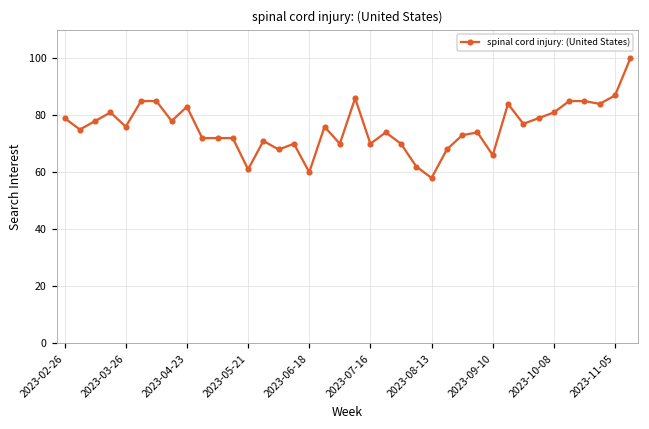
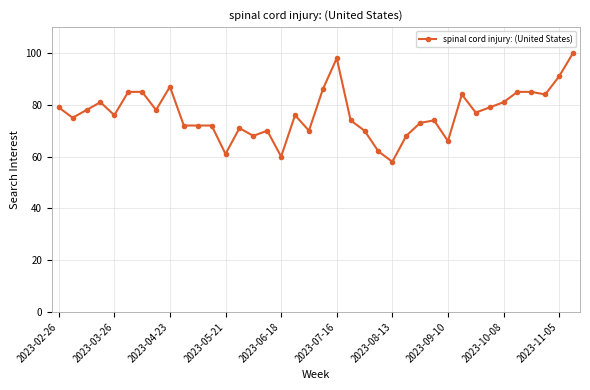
2023-04-23: 83 -> 87
2023-07-16: 70 -> 98
2023-11-05: 87 -> 91
